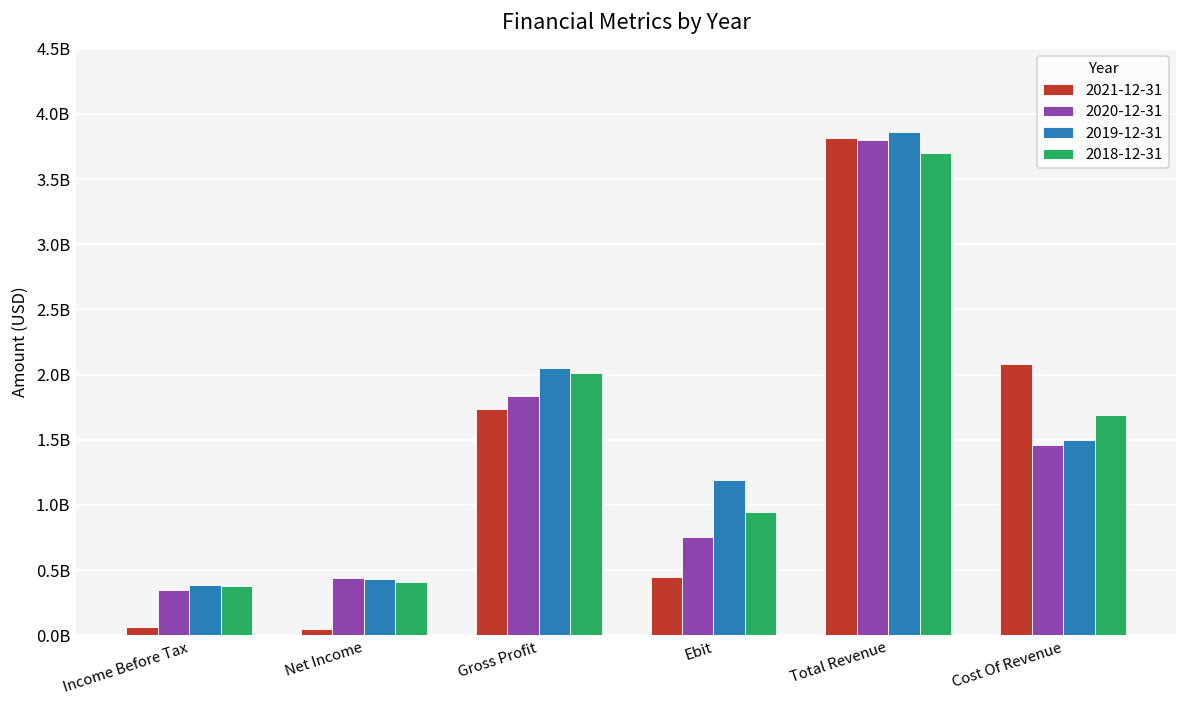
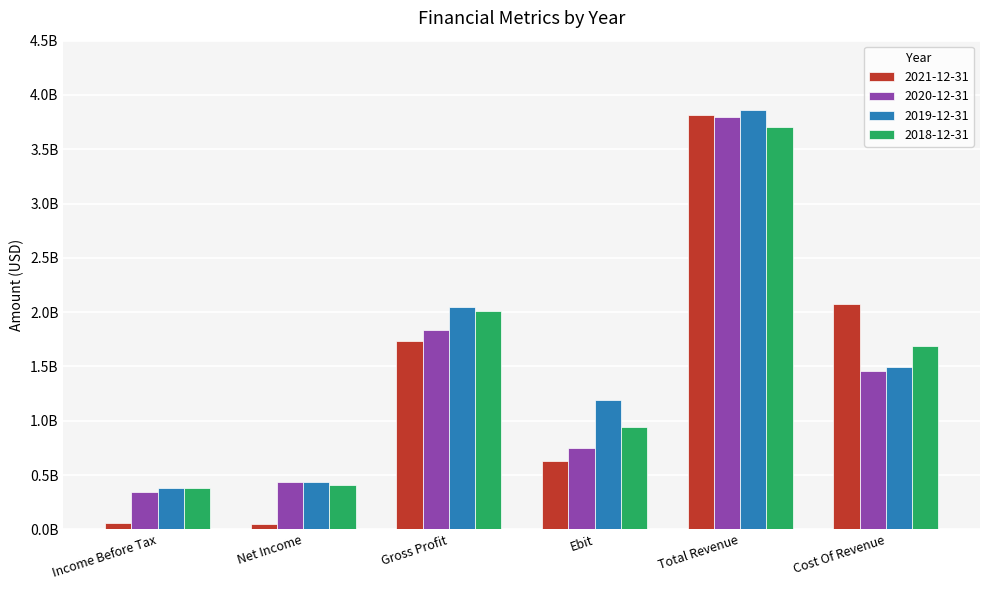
2021-12-31, Ebit: 450000000 -> 630000000
